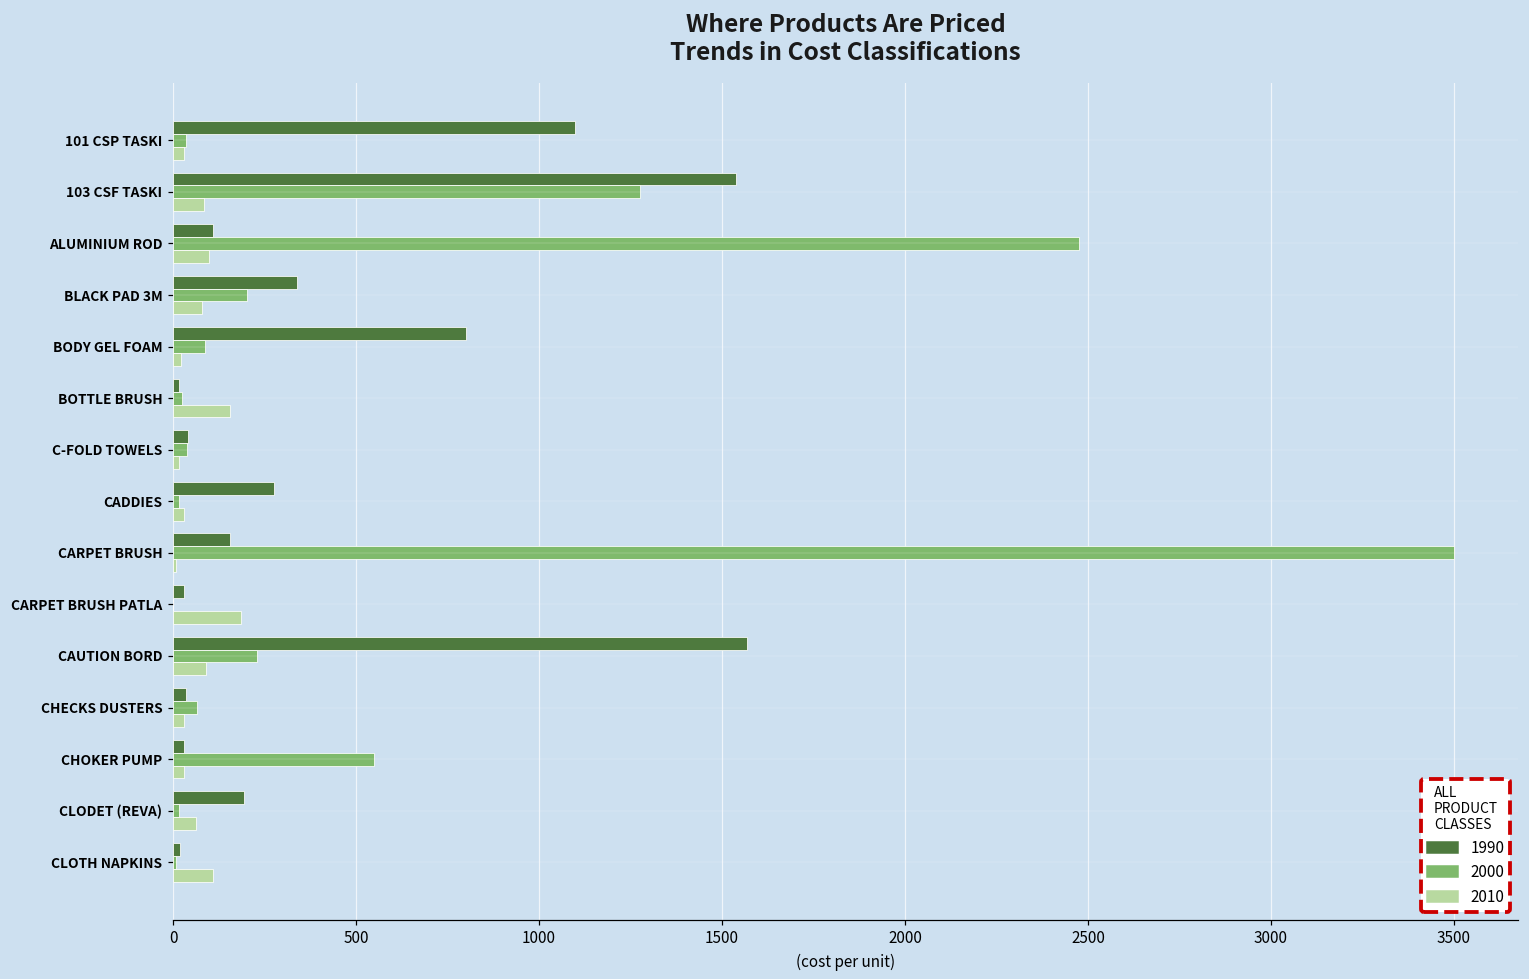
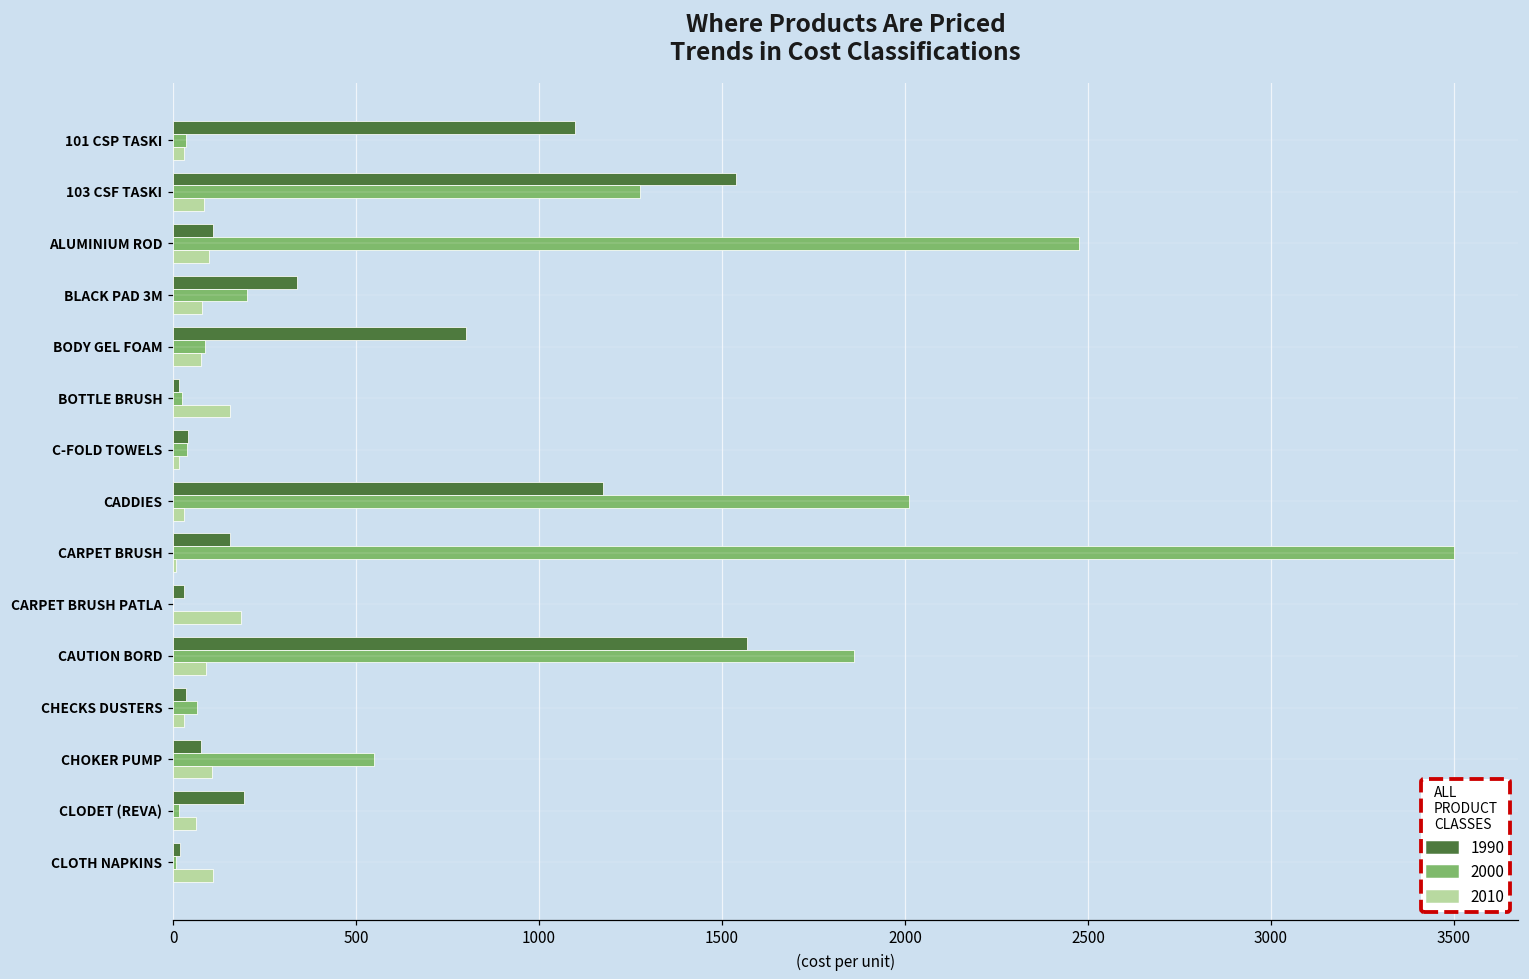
2010, BODY GEL FOAM: 20 -> 80
1990, CADDIES: 280 -> 1170
2000, CADDIES: 20 -> 2010
2000, CAUTION BORD: 230 -> 1860
1990, CHOKER PUMP: 30 -> 80
2010, CHOKER PUMP: 30 -> 110
